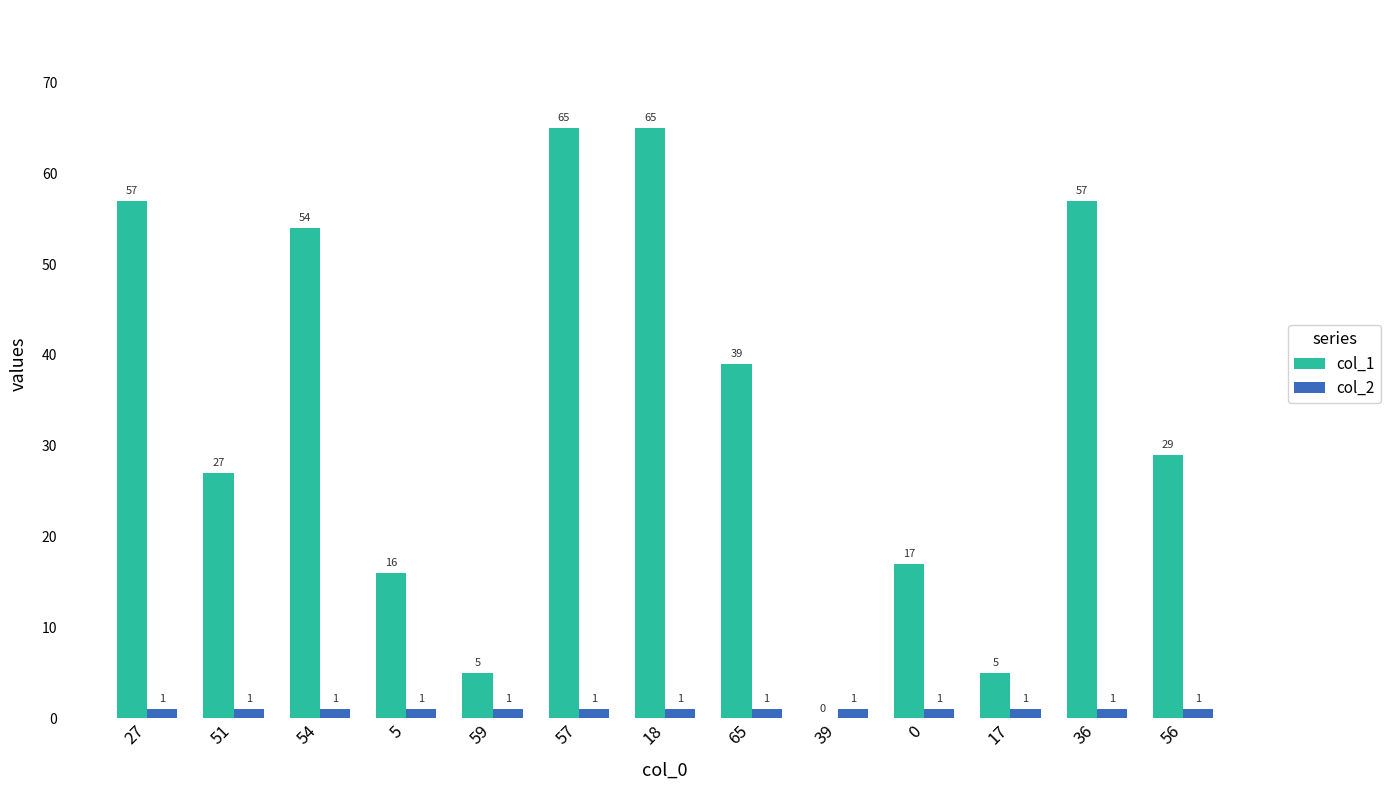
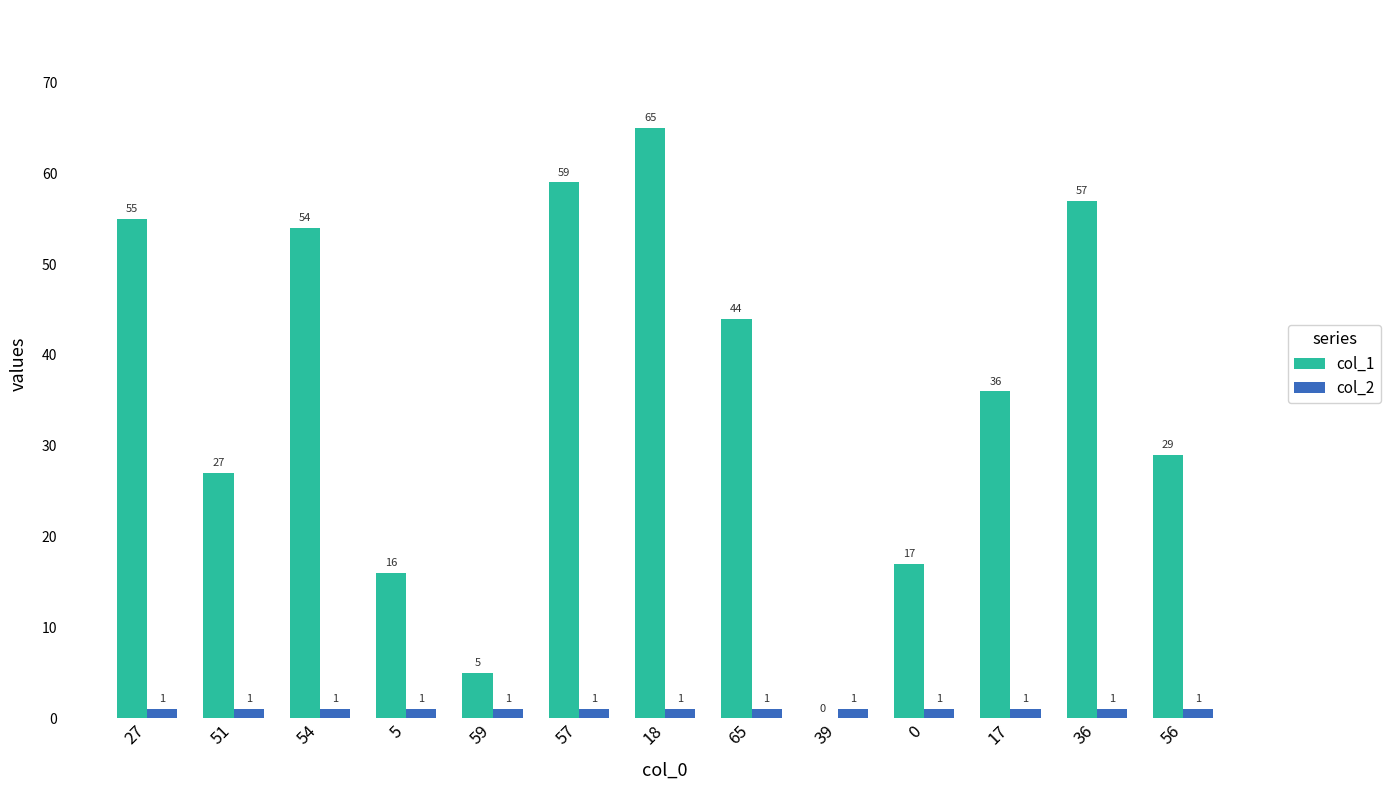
col_1, 27: 57 -> 55
col_1, 57: 65 -> 59
col_1, 65: 39 -> 44
col_1, 17: 5 -> 36
